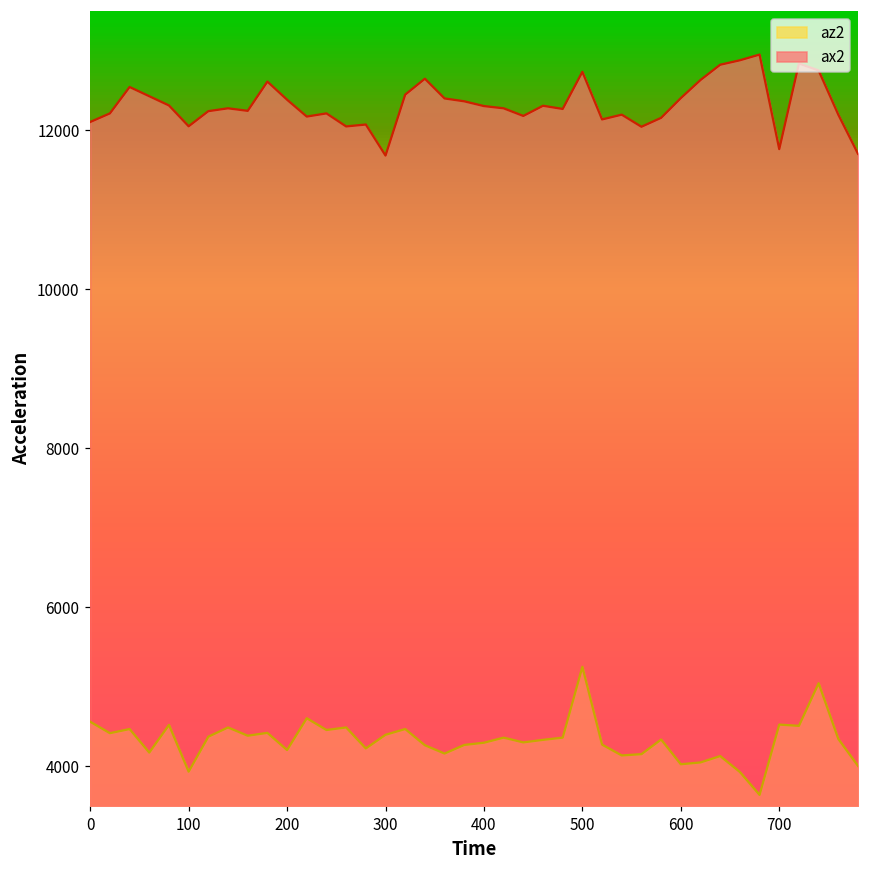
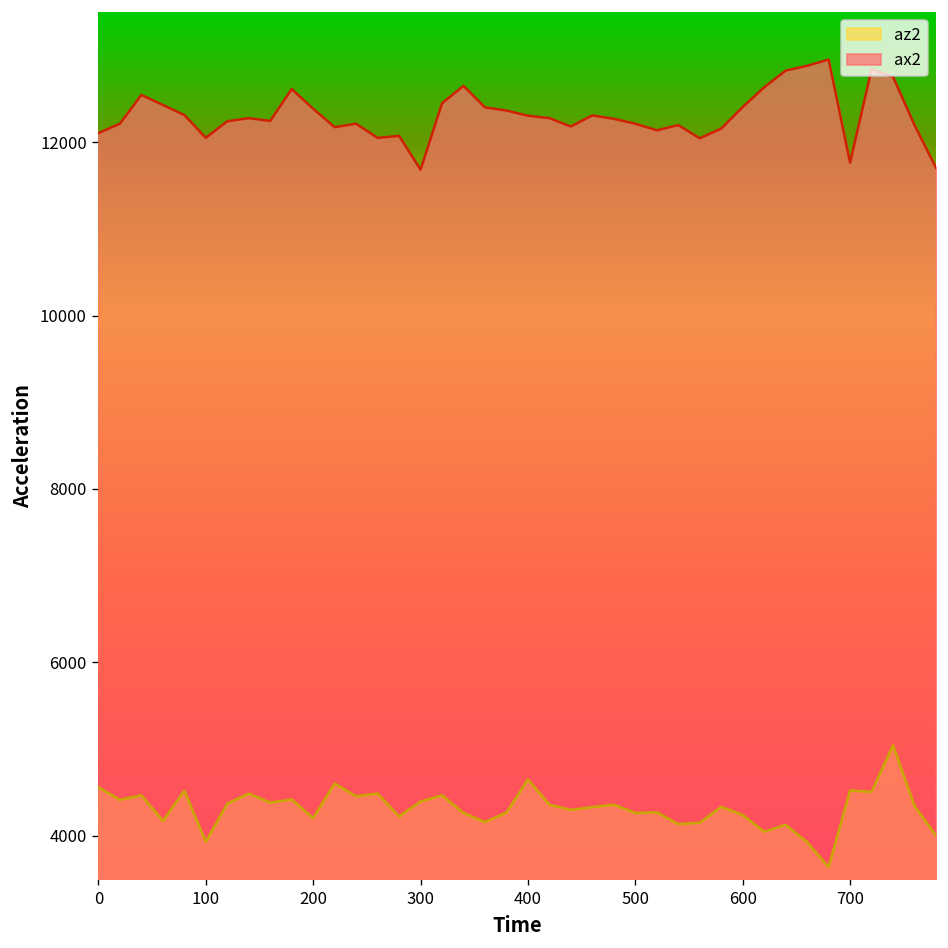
az2, 400: 4300 -> 4700
az2, 500: 5300 -> 4300
ax2, 500: 12700 -> 12200
az2, 600: 4000 -> 4200
